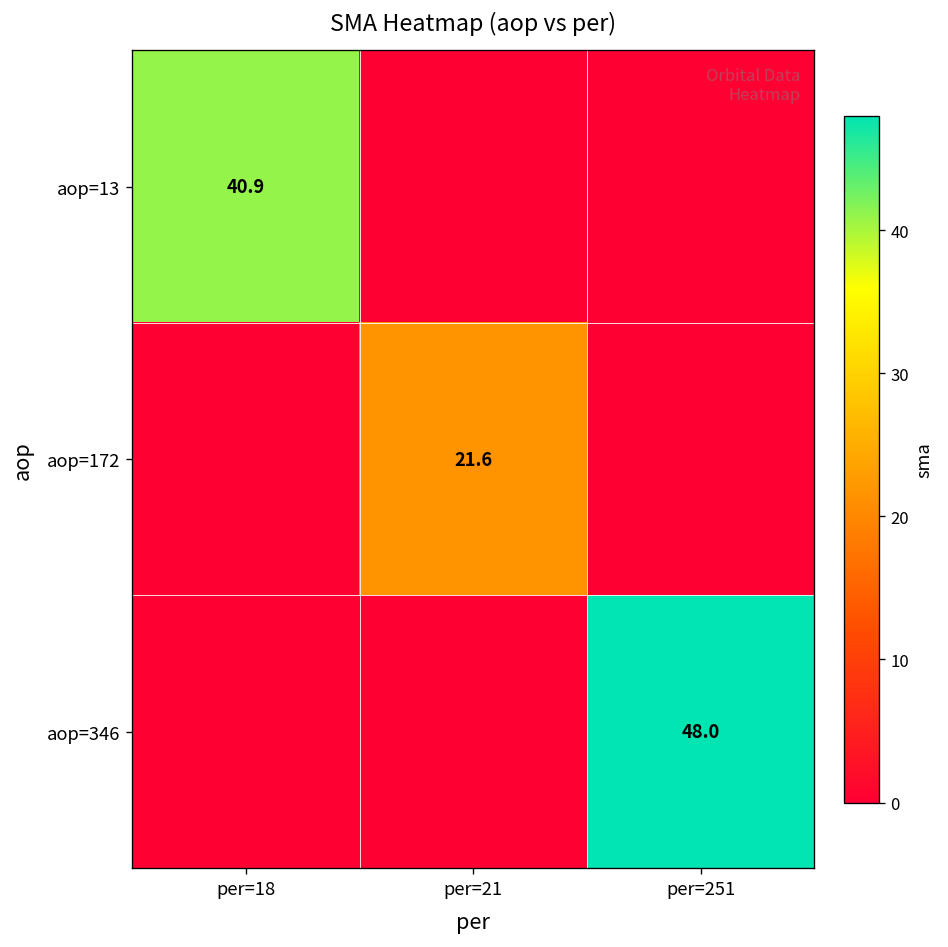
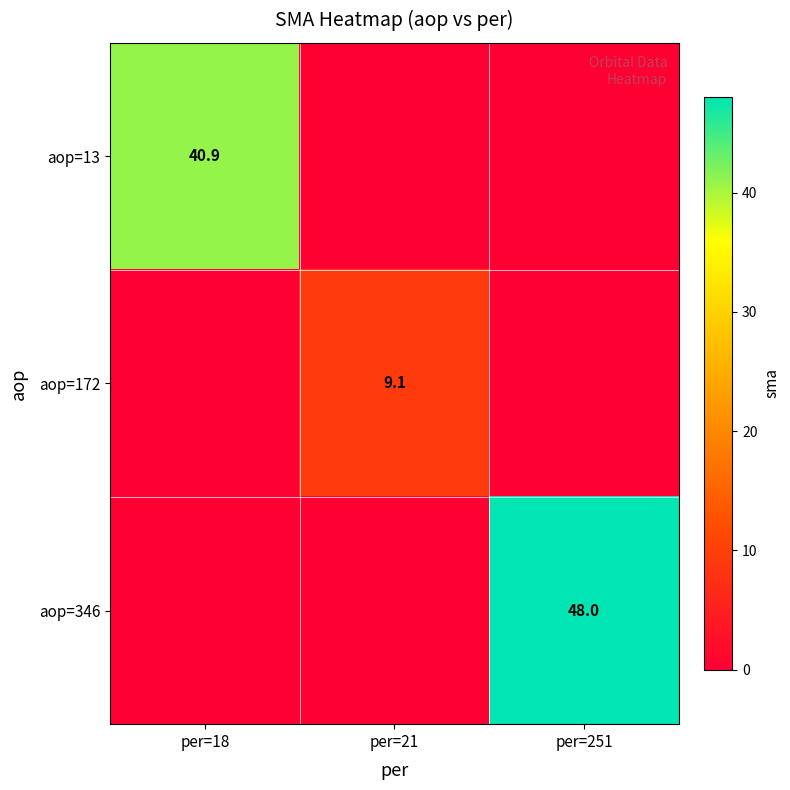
aop=172, per=21: 21.6 -> 9.1
